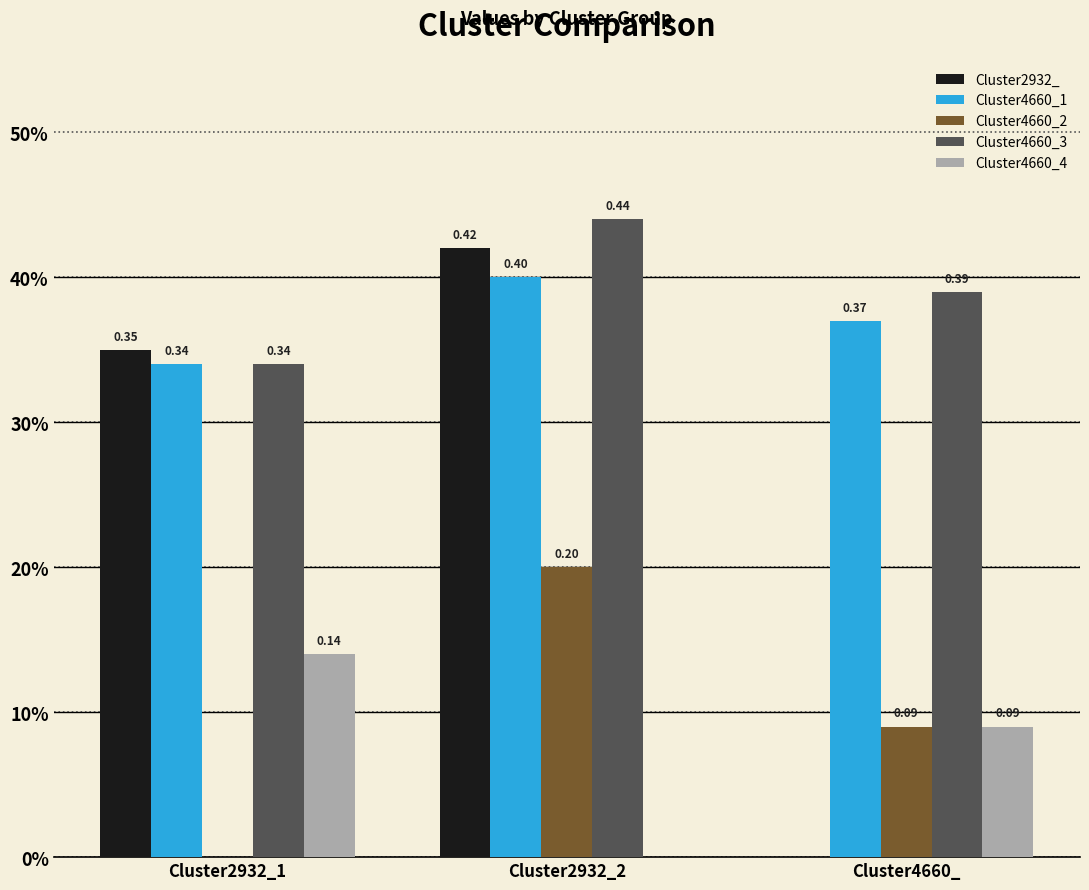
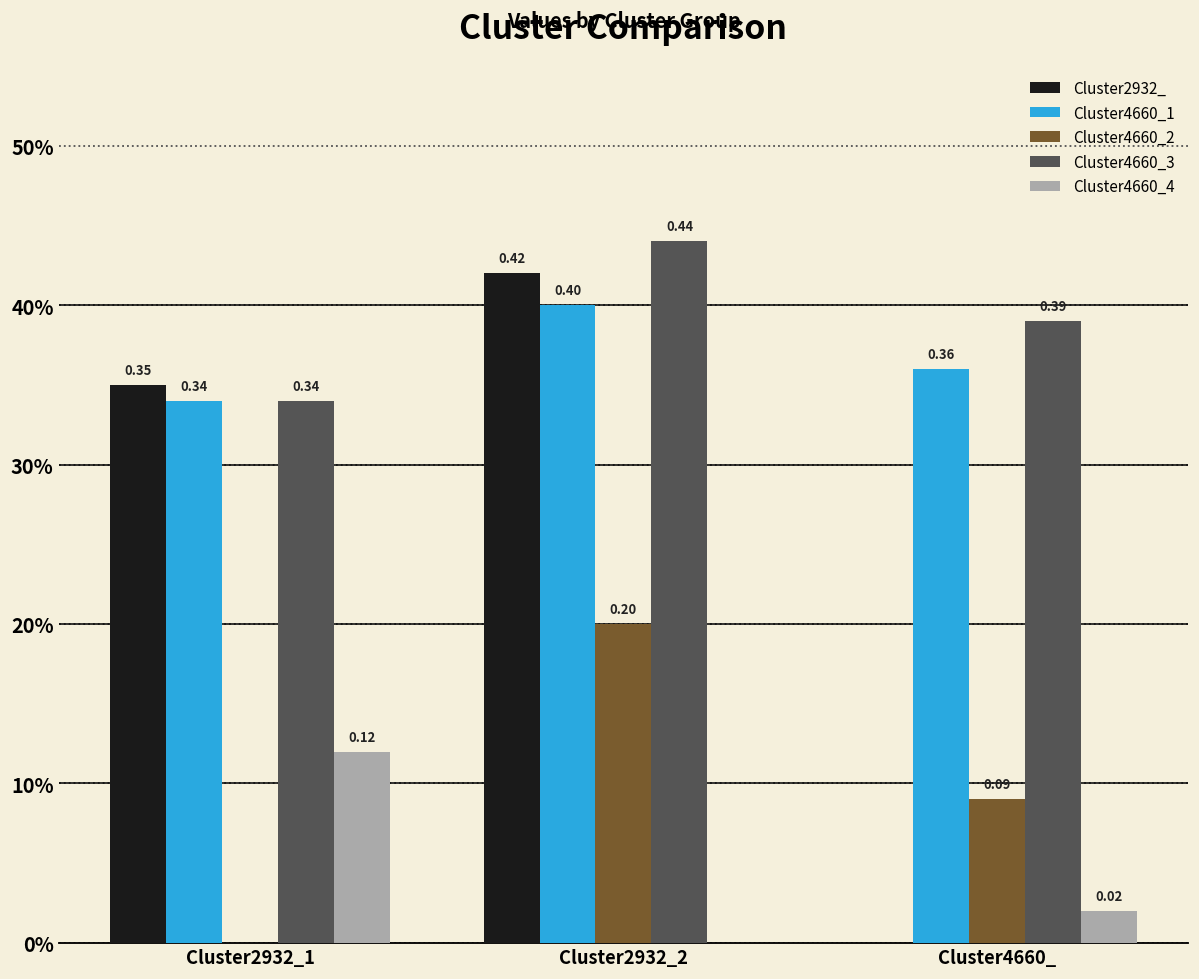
Cluster4660_4, Cluster2932_1: 0.14 -> 0.12
Cluster4660_1, Cluster4660_: 0.37 -> 0.36
Cluster4660_4, Cluster4660_: 0.09 -> 0.02
